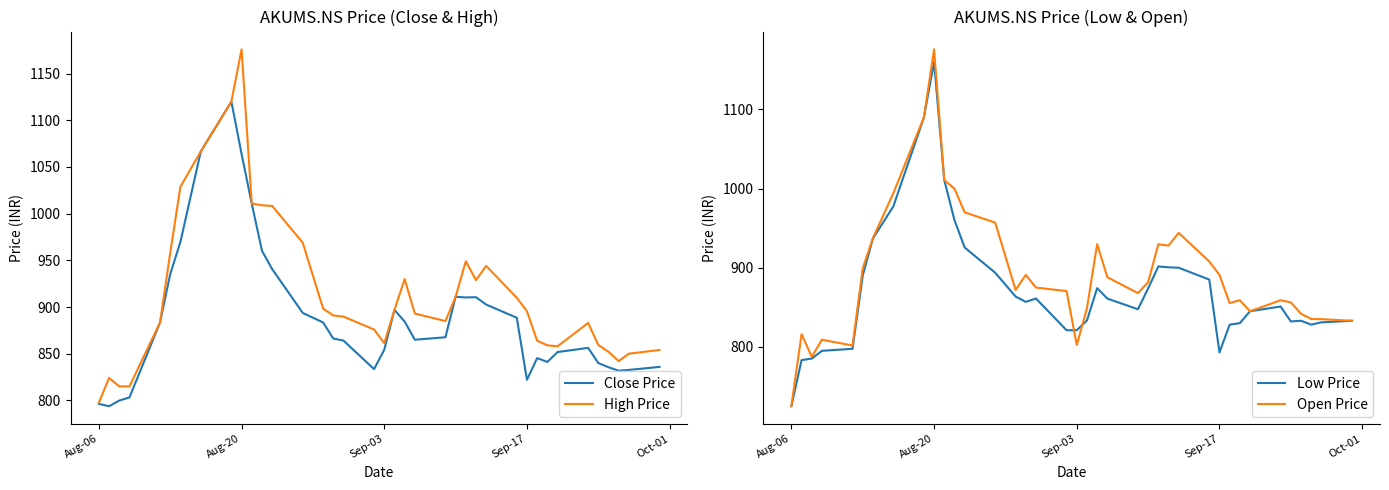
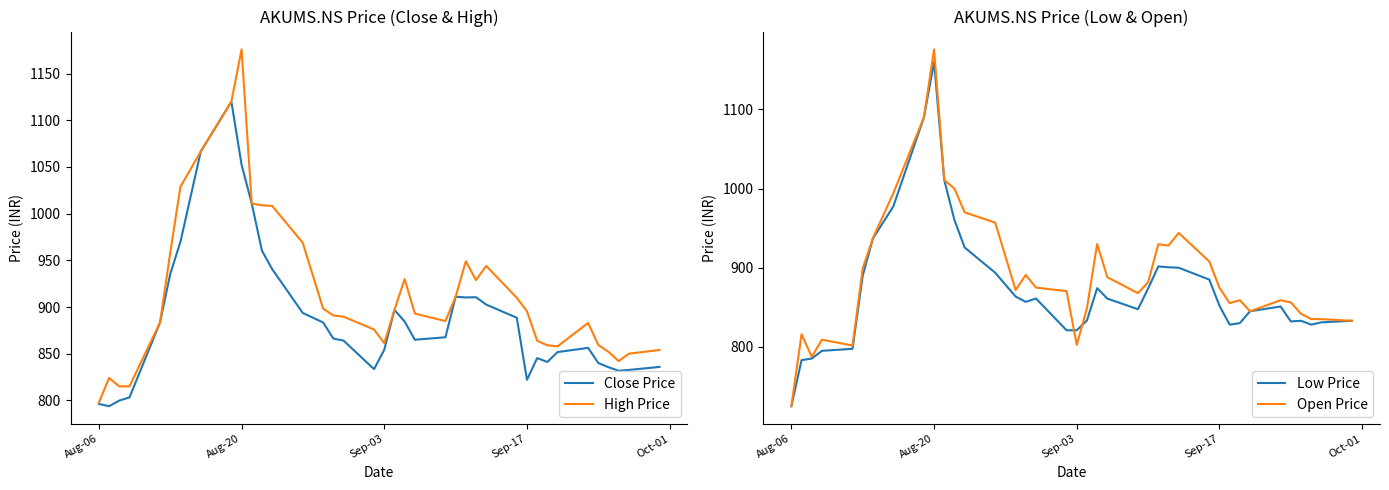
AKUMS.NS Price (Close & High), Close Price, Aug-20: 1060 -> 1050
AKUMS.NS Price (Low & Open), Low Price, Sep-17: 790 -> 850
AKUMS.NS Price (Low & Open), Open Price, Sep-17: 890 -> 870
